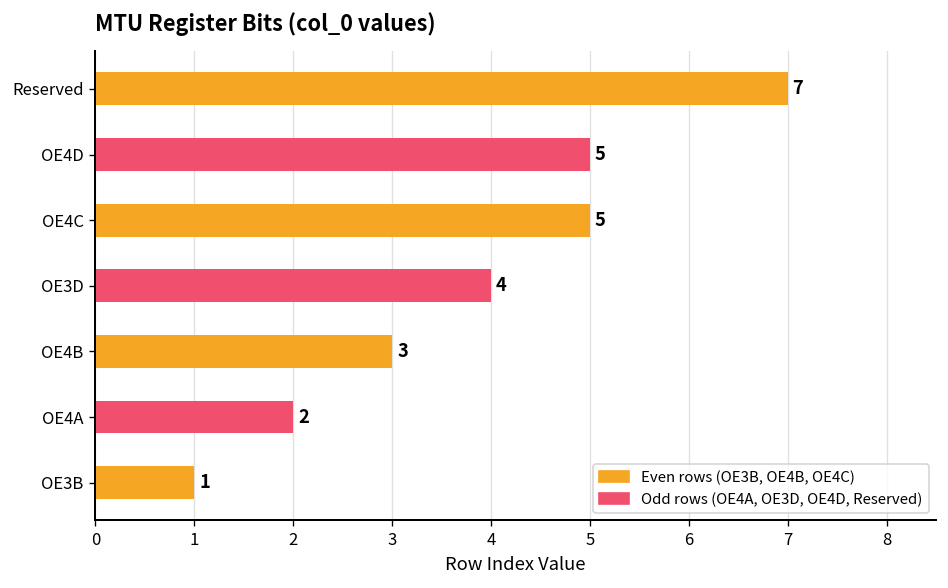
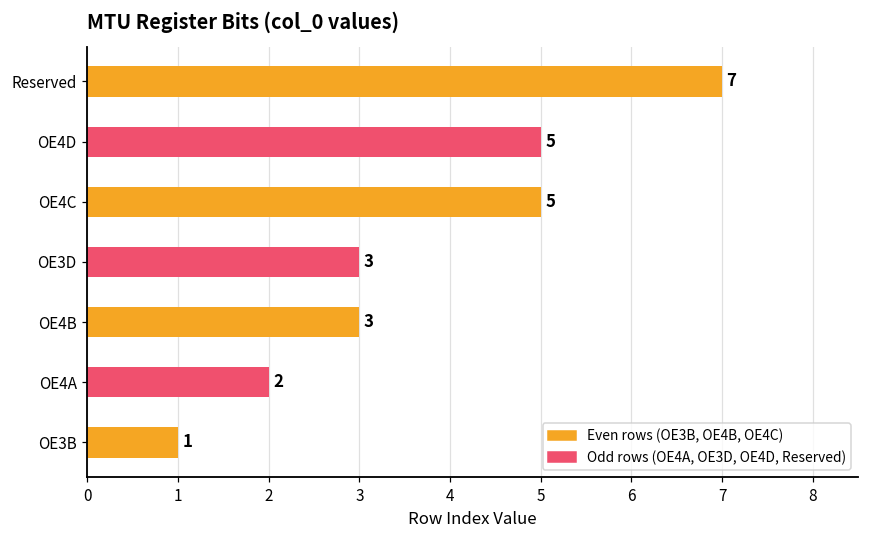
OE3D: 4 -> 3
